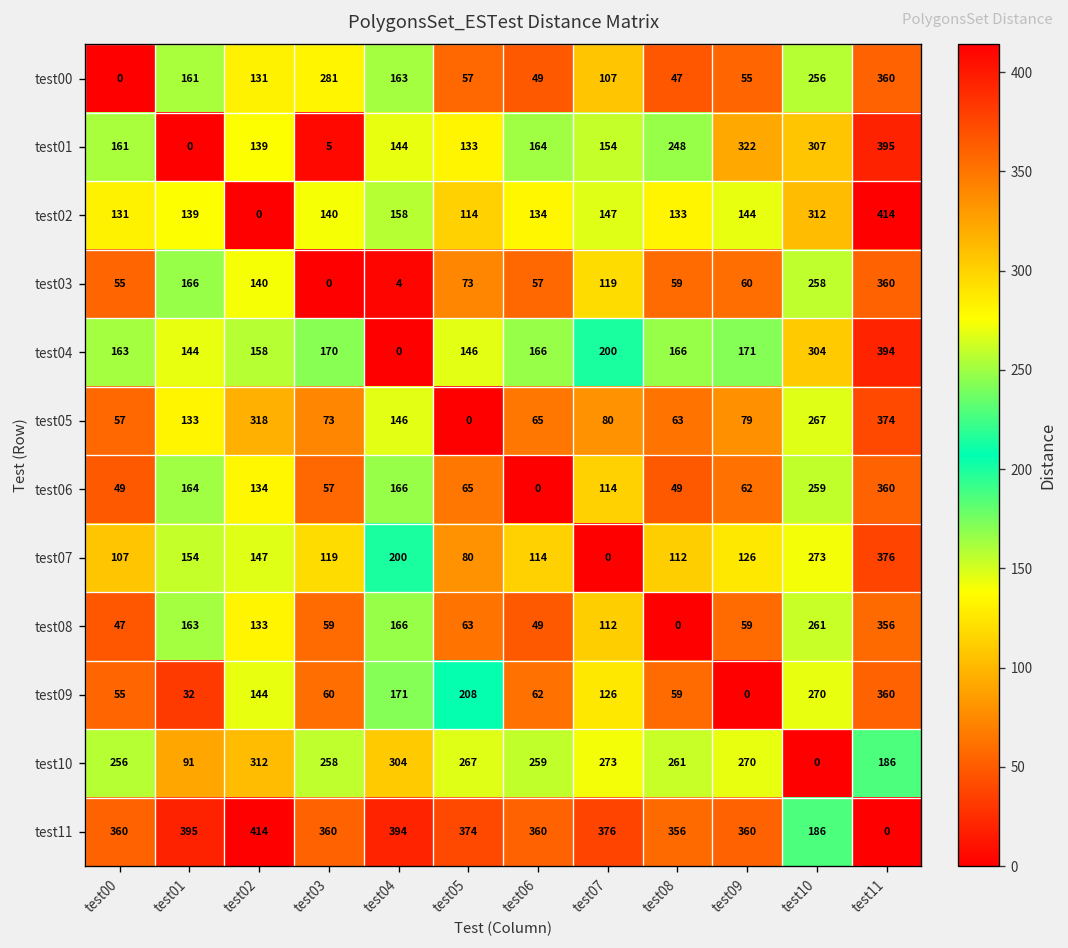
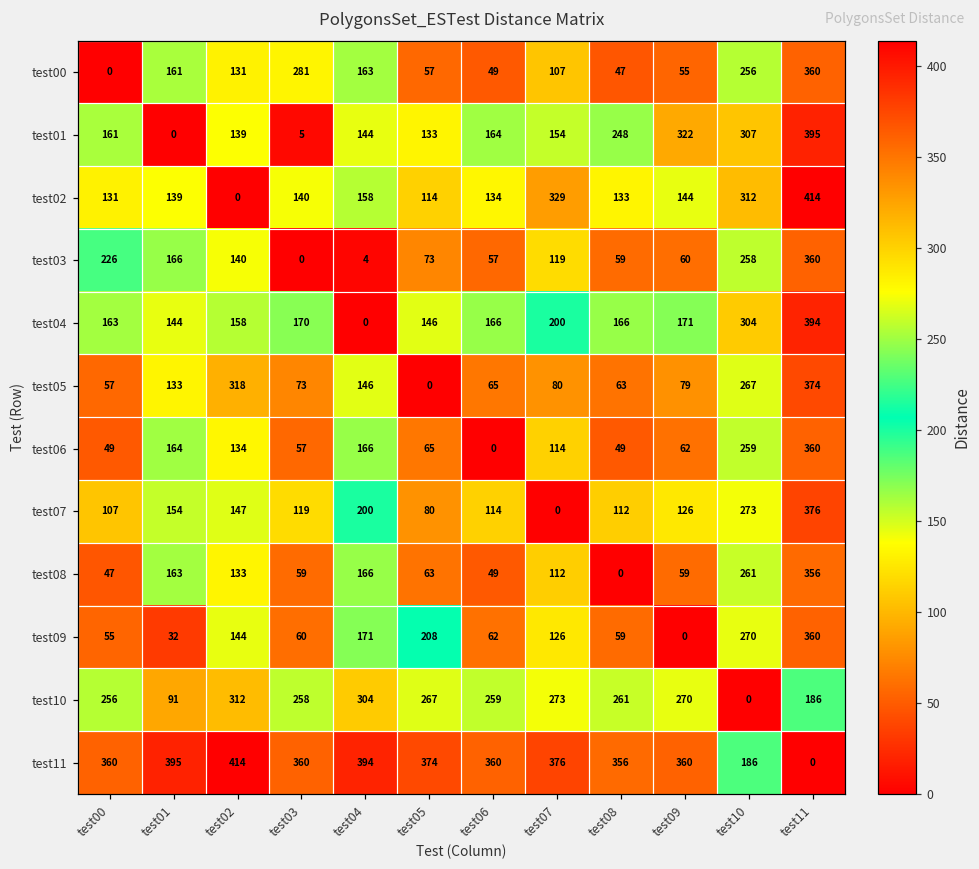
test02, test07: 147 -> 329
test03, test00: 55 -> 226
